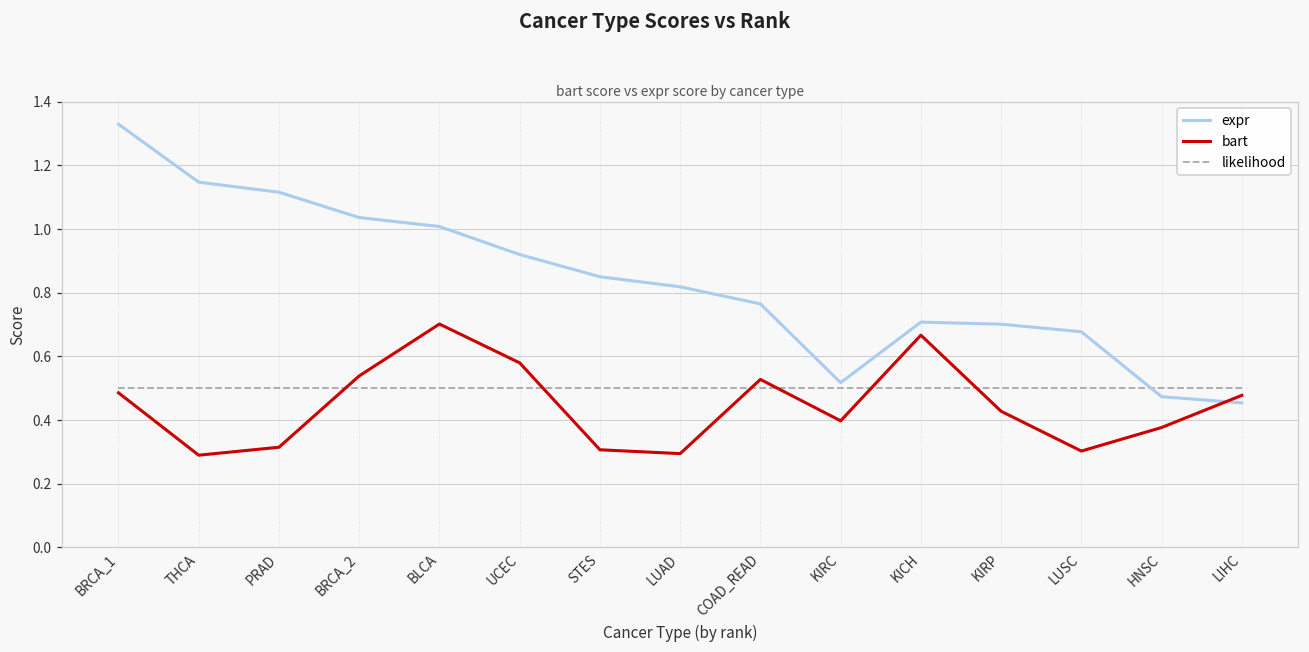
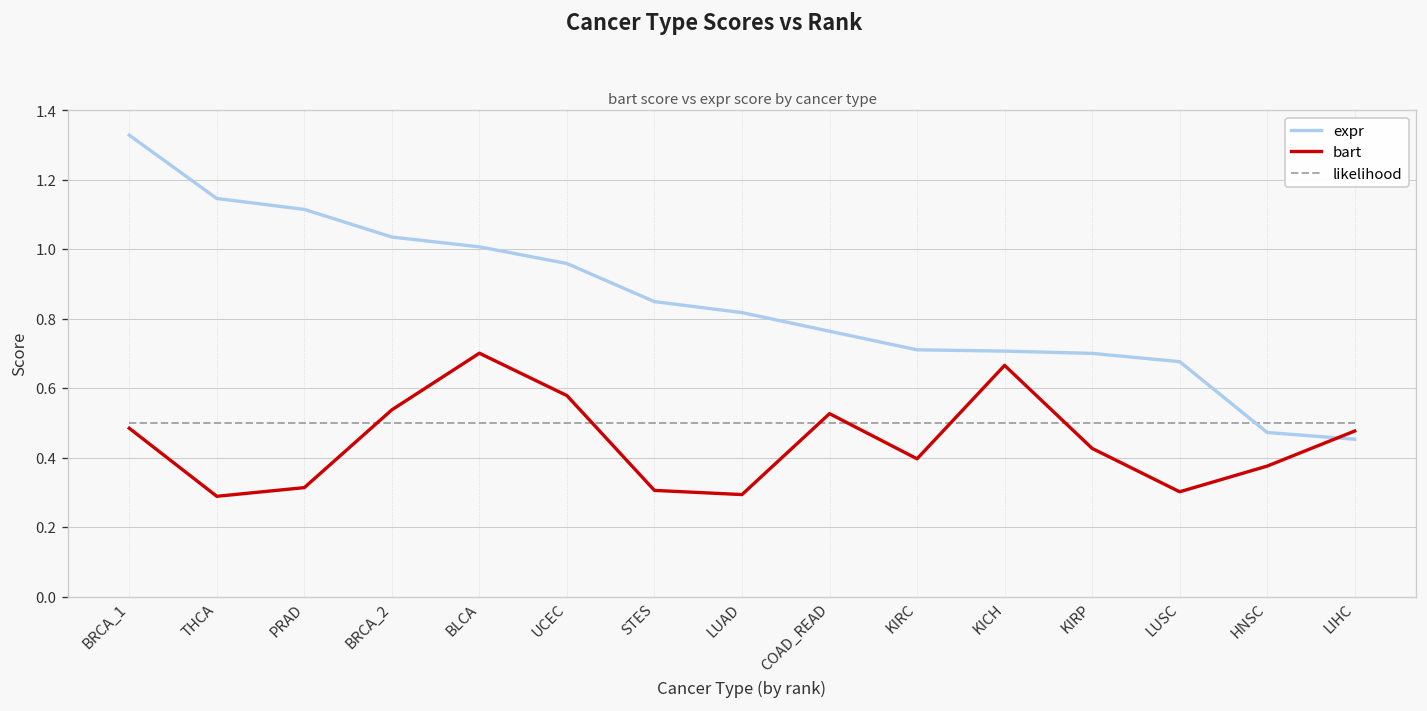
expr, UCEC: 0.92 -> 0.96
expr, KIRC: 0.52 -> 0.71
